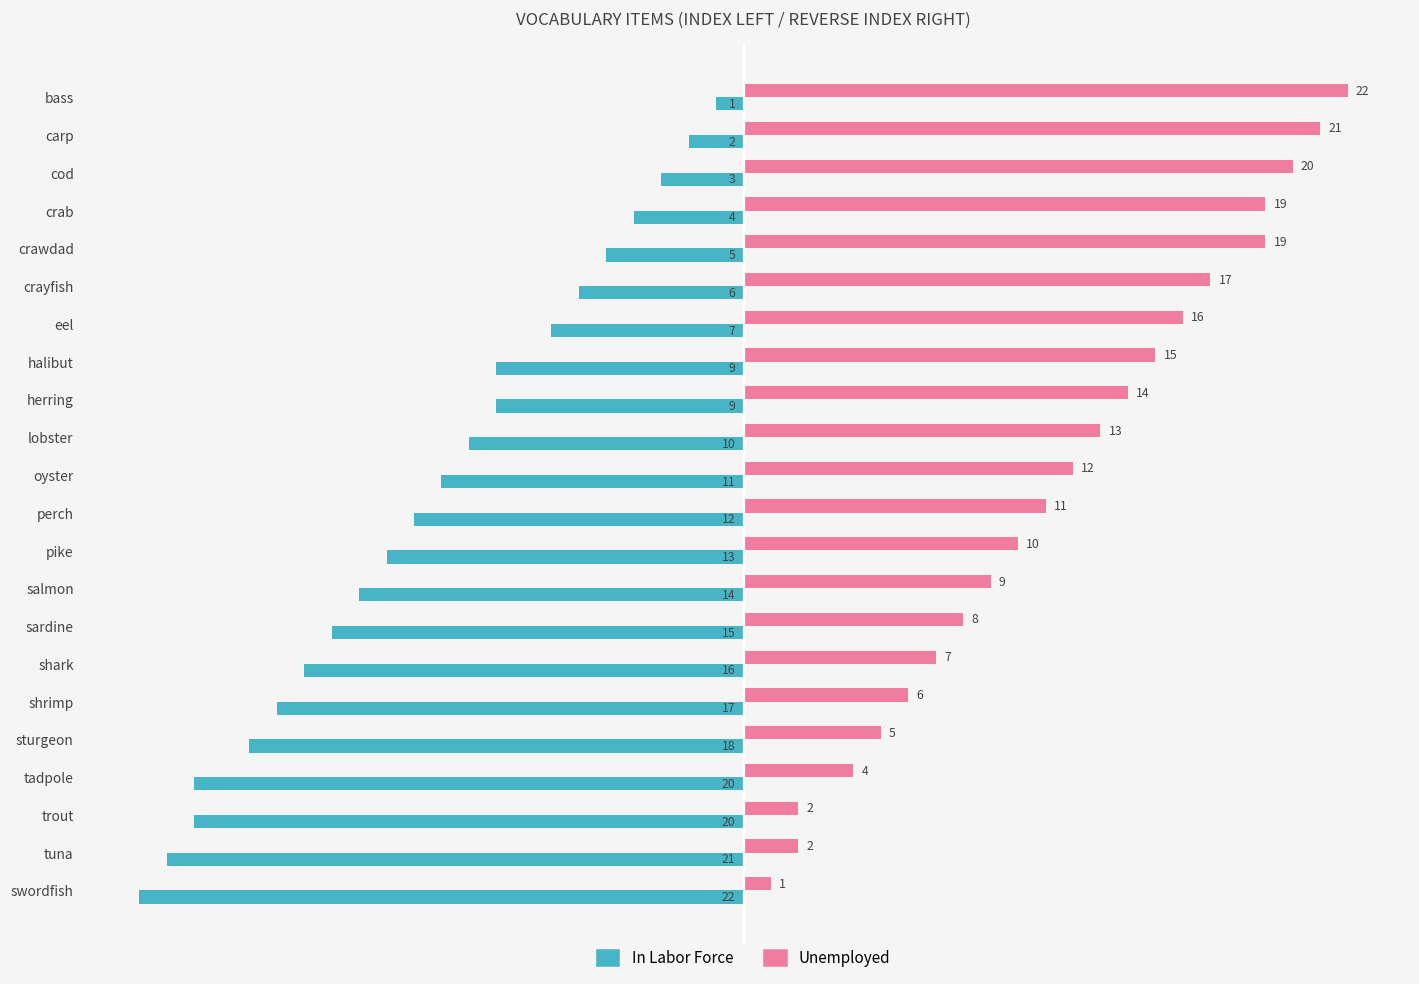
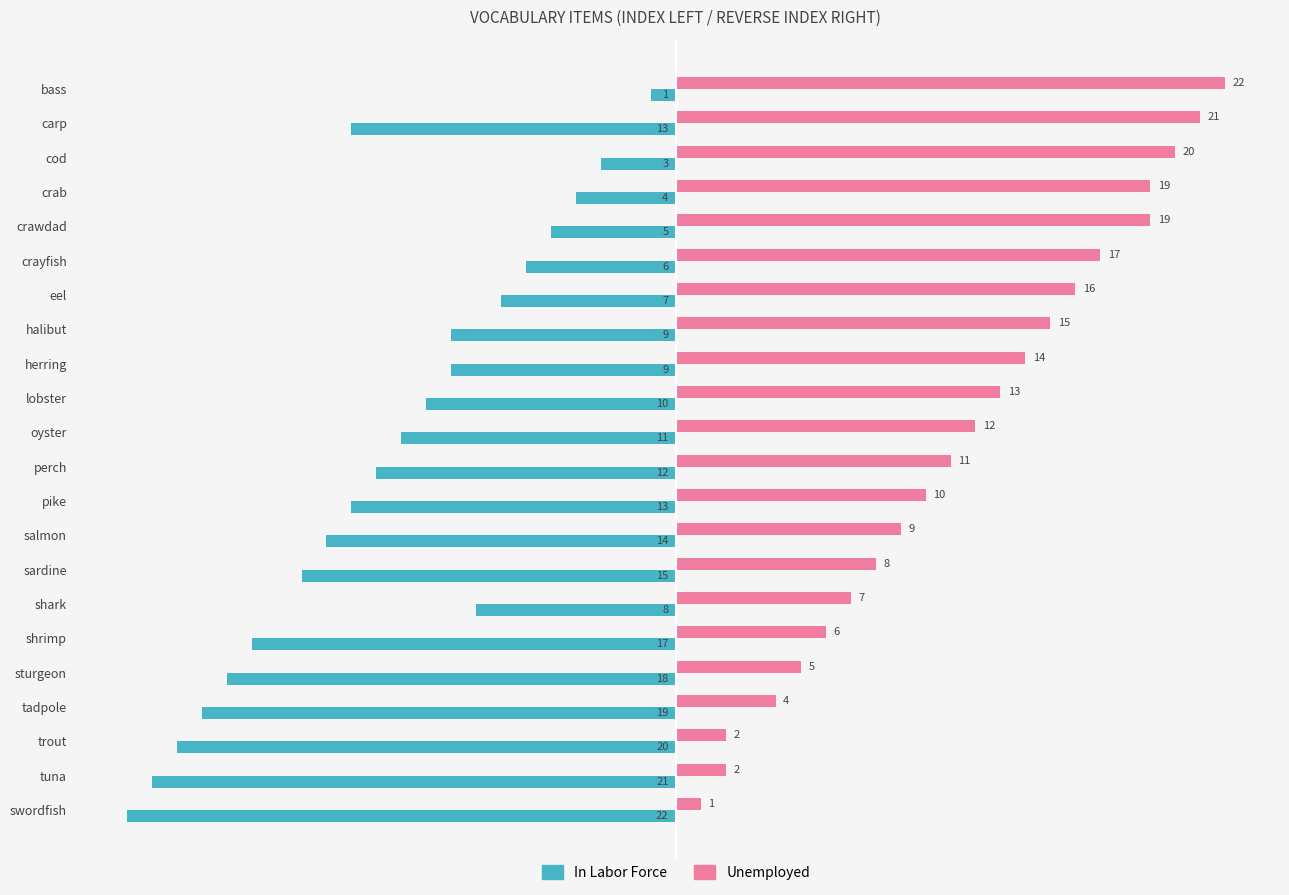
In Labor Force, carp: 2 -> 13
In Labor Force, shark: 16 -> 8
In Labor Force, tadpole: 20 -> 19
